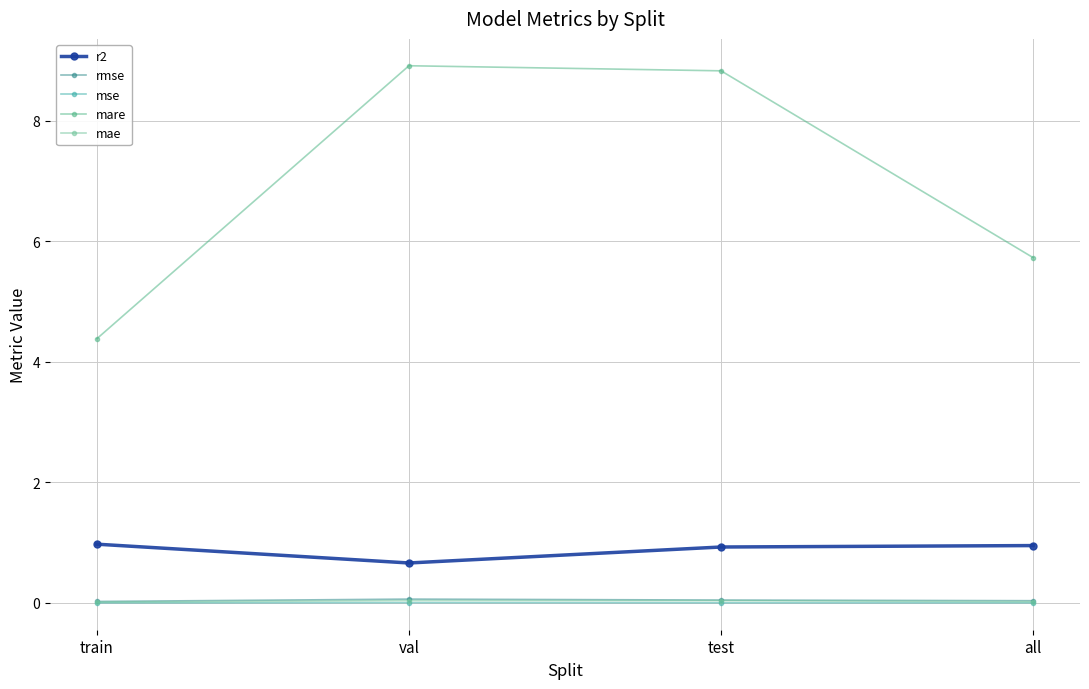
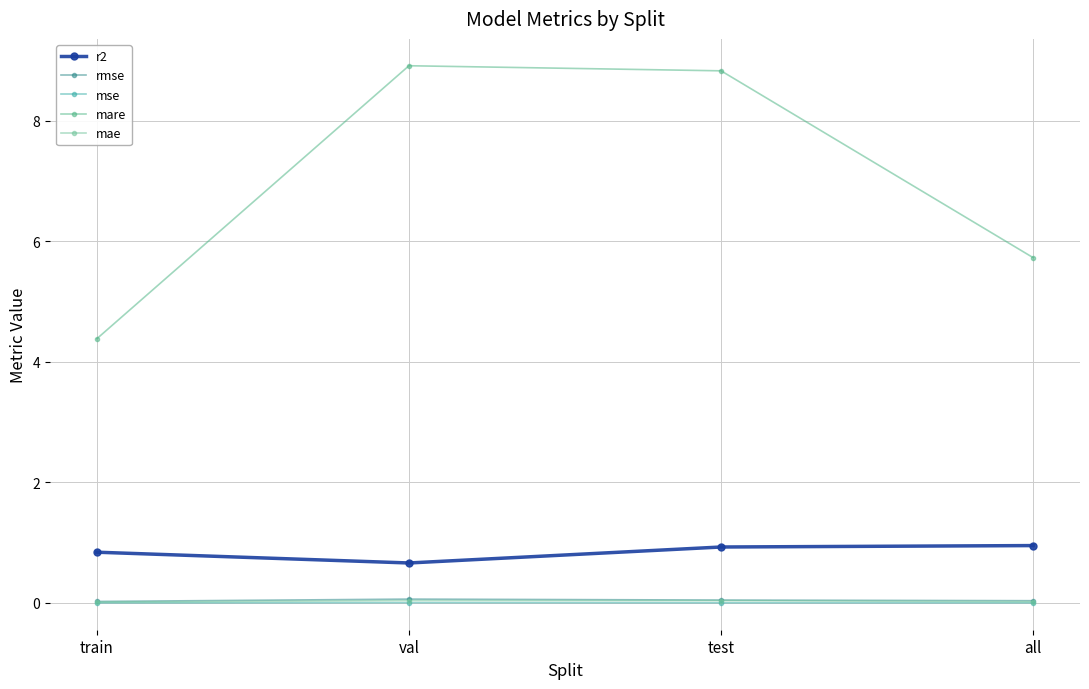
r2, train: 1.0 -> 0.8
